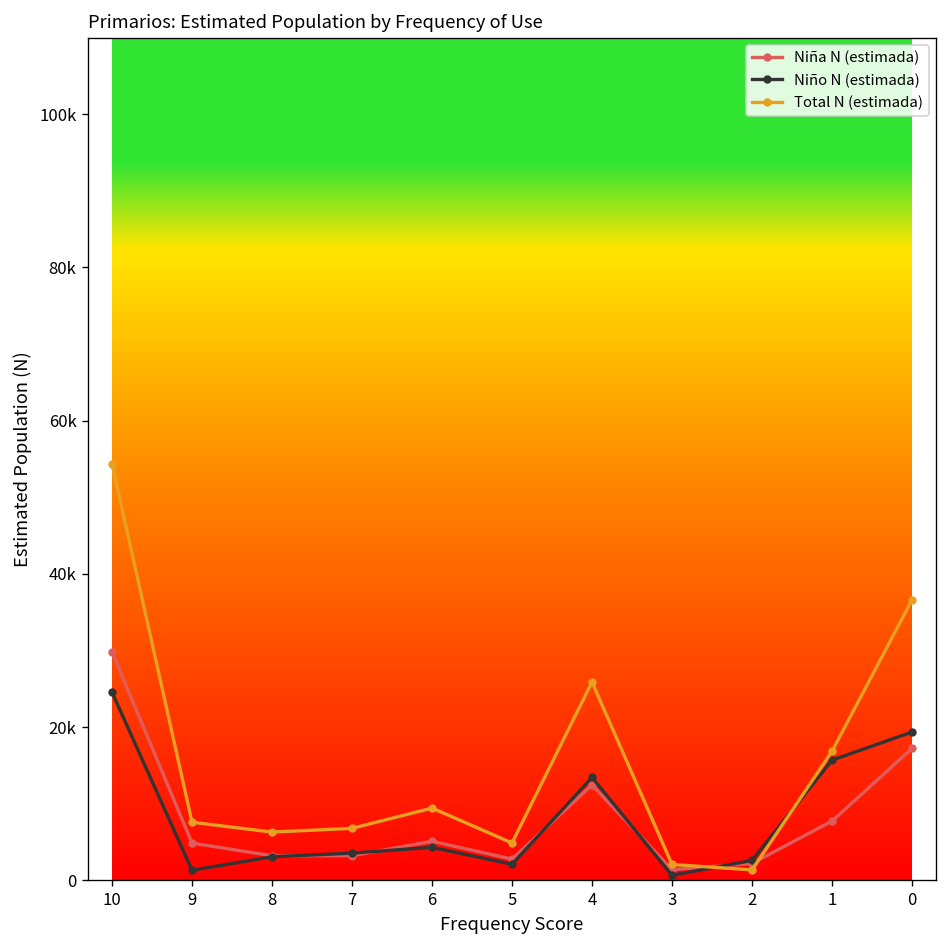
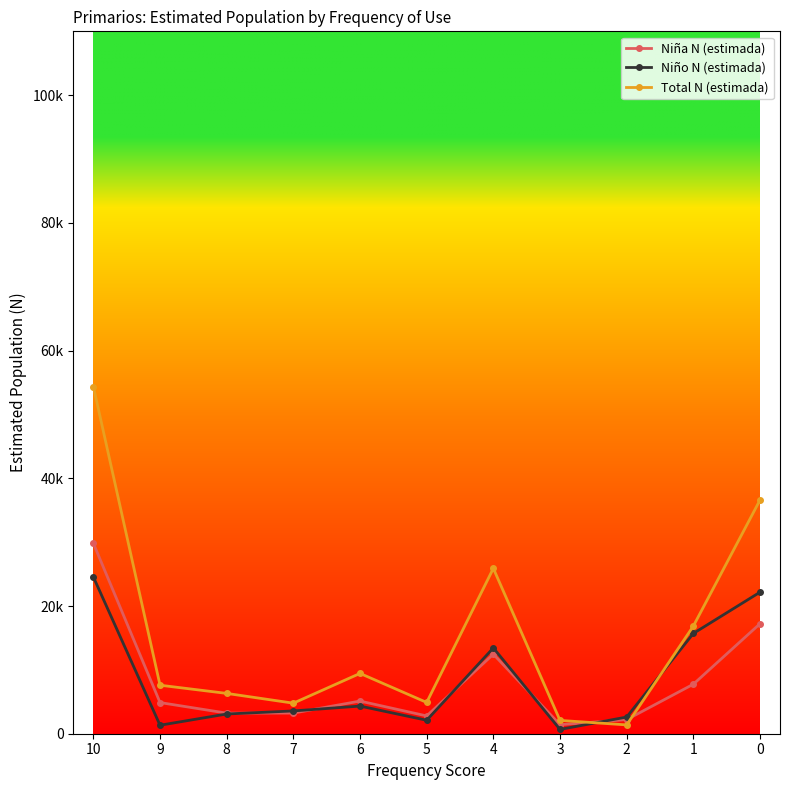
Total N (estimada), 7: 7000 -> 5000
Niño N (estimada), 0: 19000 -> 22000
